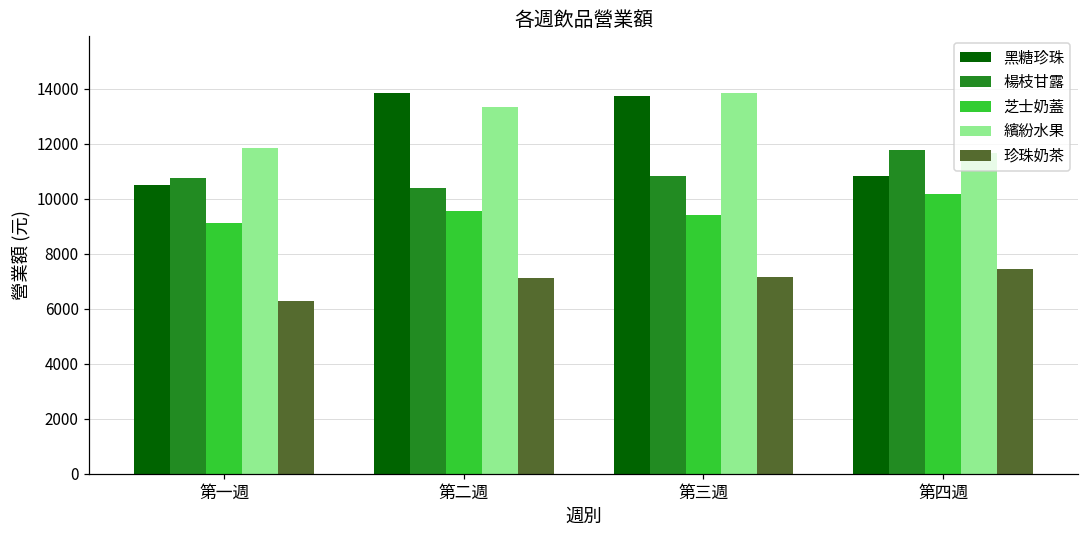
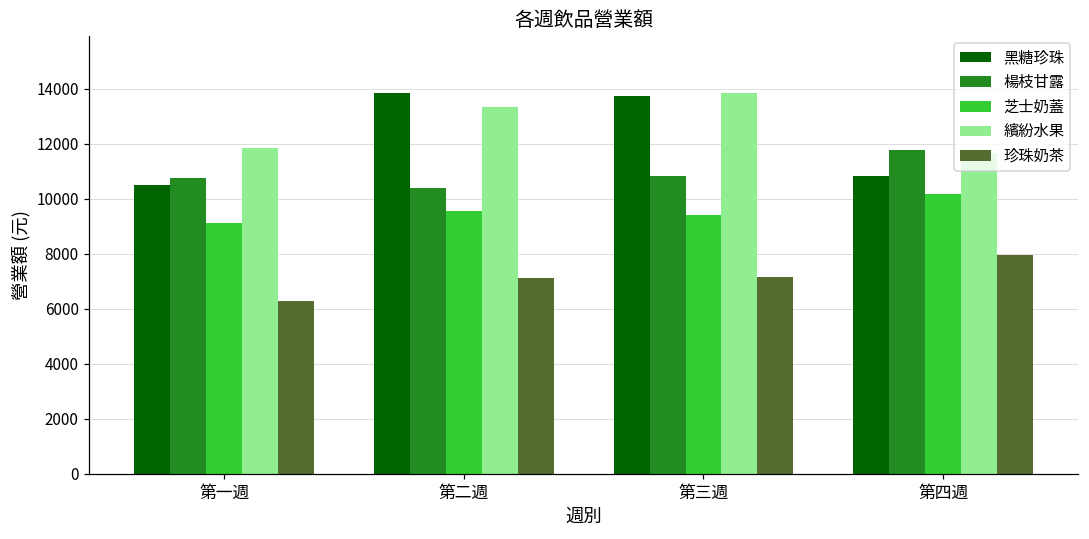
珍珠奶茶, 第四週: 7500 -> 8000
